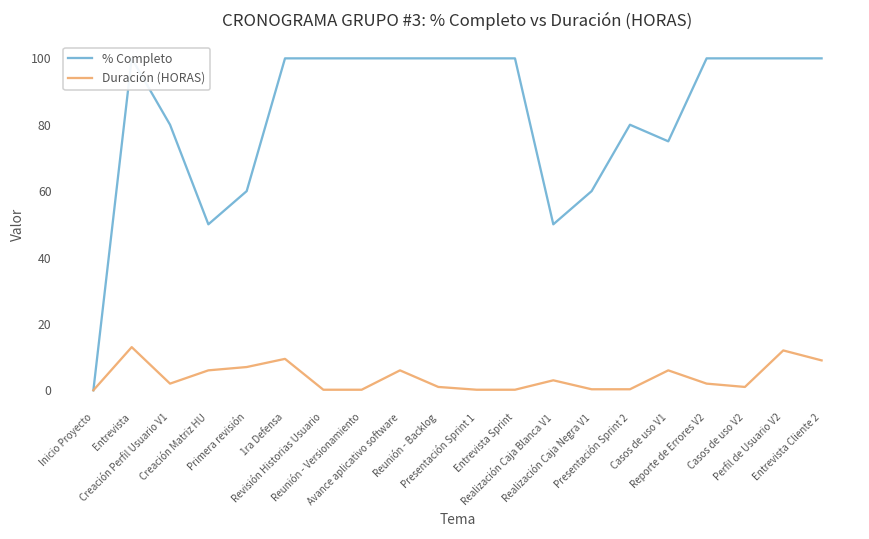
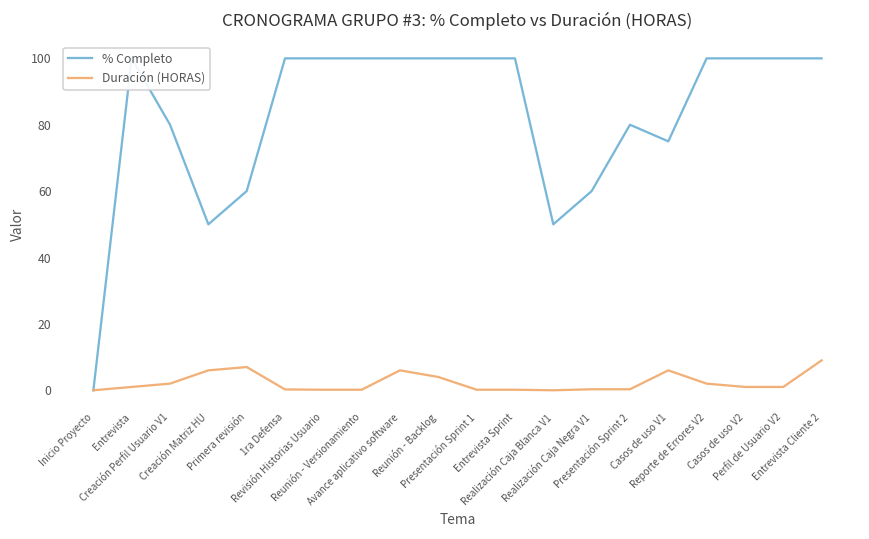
Duración (HORAS), Entrevista: 13 -> 1
Duración (HORAS), 1ra Defensa: 9 -> 0
Duración (HORAS), Reunión - Backlog: 1 -> 4
Duración (HORAS), Realización Caja Blanca V1: 3 -> 0
Duración (HORAS), Perfil de Usuario V2: 12 -> 1
